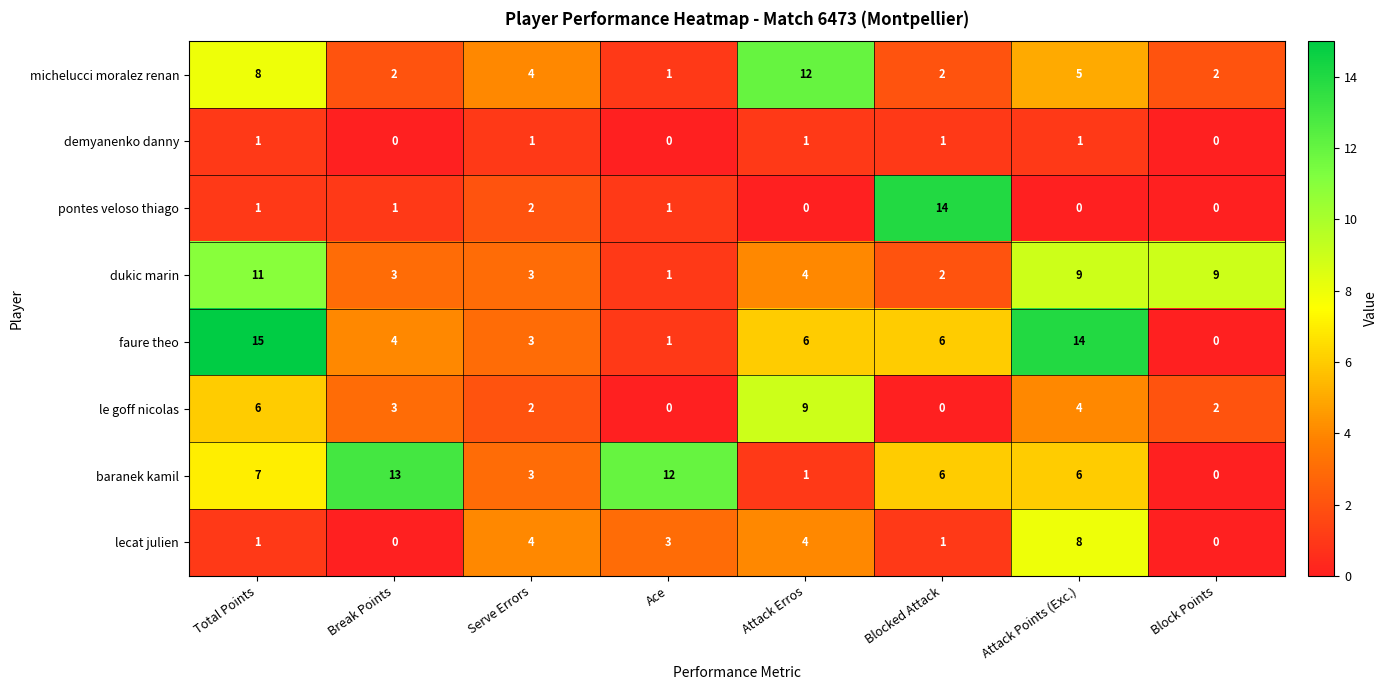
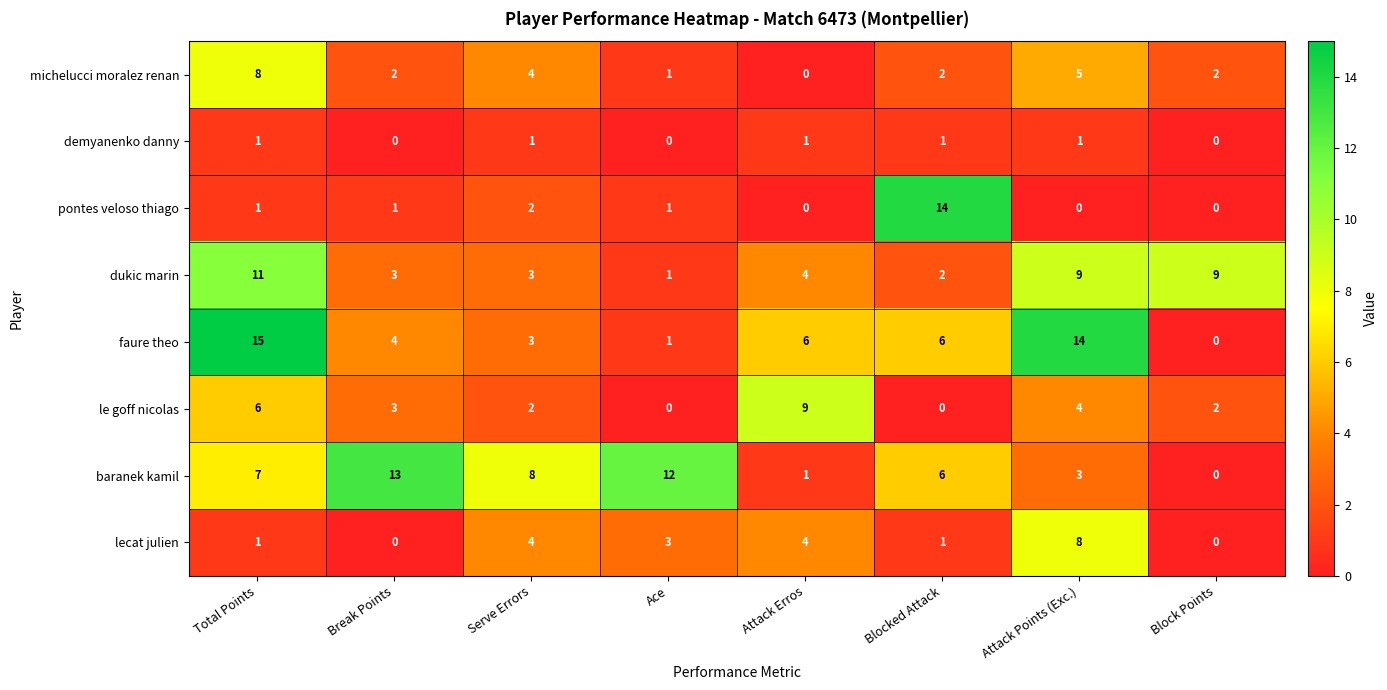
michelucci moralez renan, Attack Erros: 12 -> 0
baranek kamil, Serve Errors: 3 -> 8
baranek kamil, Attack Points (Exc.): 6 -> 3
